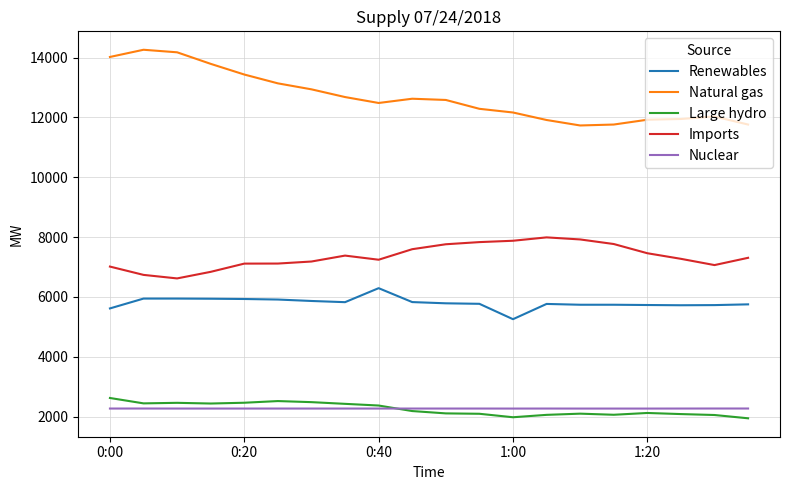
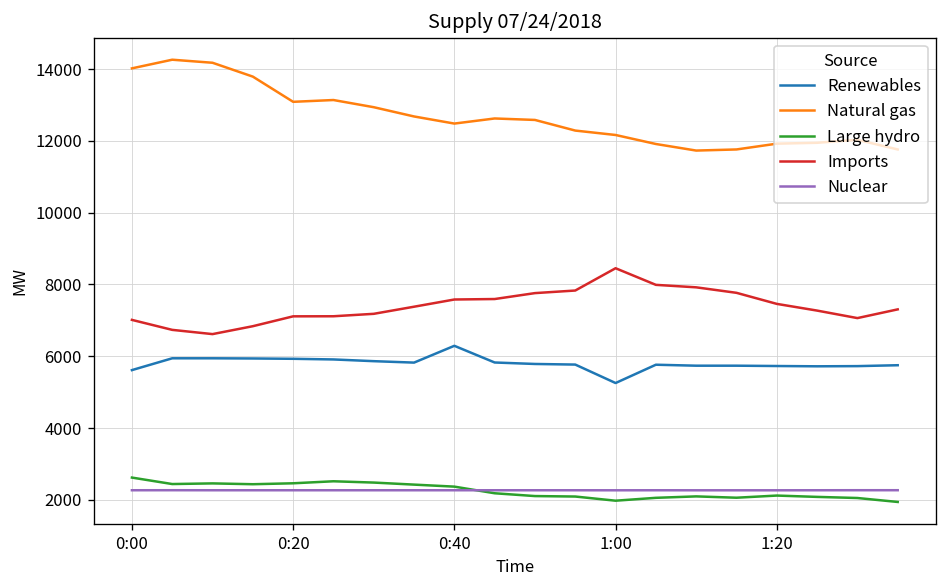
Natural gas, 0:20: 13400 -> 13100
Imports, 0:40: 7200 -> 7600
Imports, 1:00: 7900 -> 8500
